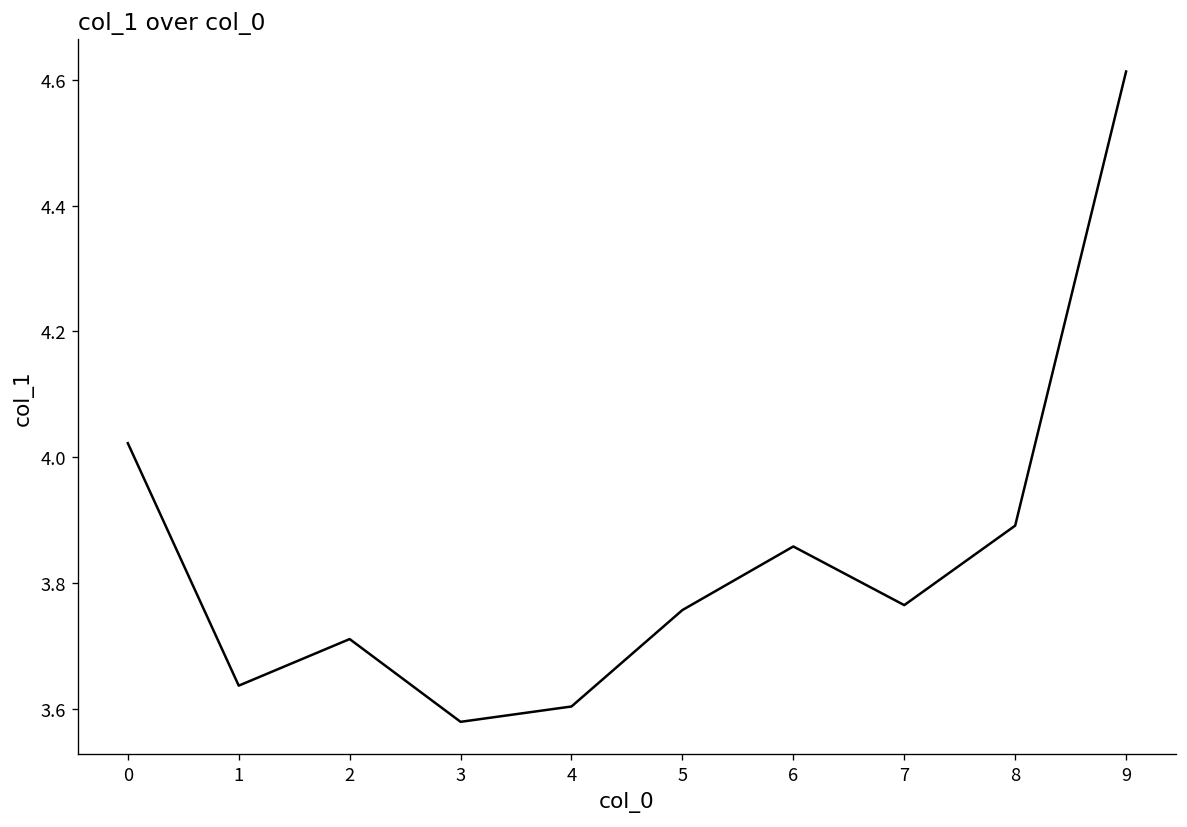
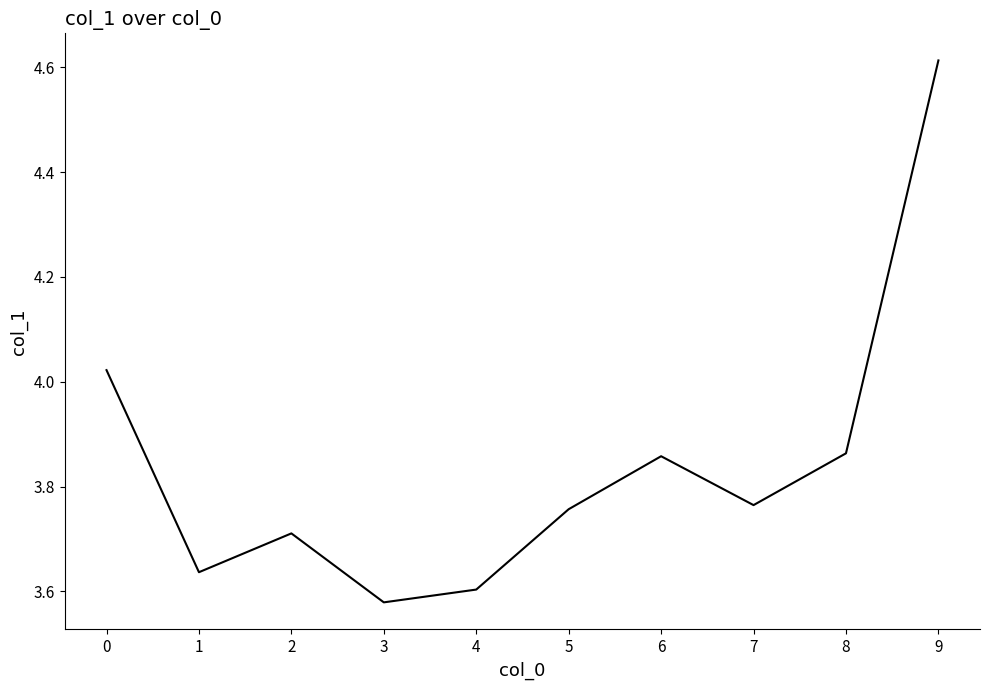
8: 3.89 -> 3.86
